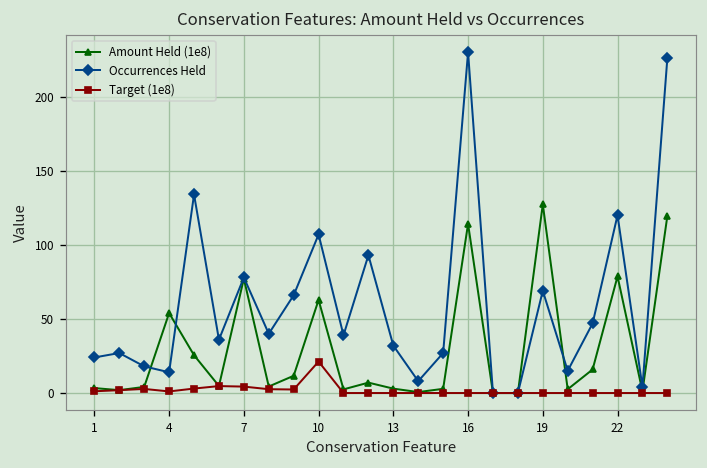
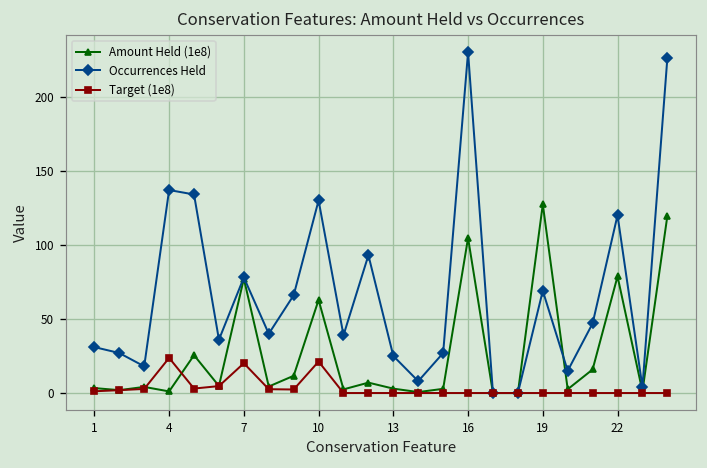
Occurrences Held, 1: 24 -> 31
Amount Held (1e8), 4: 54 -> 1
Occurrences Held, 4: 14 -> 137
Target (1e8), 4: 1 -> 24
Target (1e8), 7: 4 -> 20
Occurrences Held, 10: 107 -> 130
Occurrences Held, 13: 32 -> 25
Amount Held (1e8), 16: 114 -> 105
